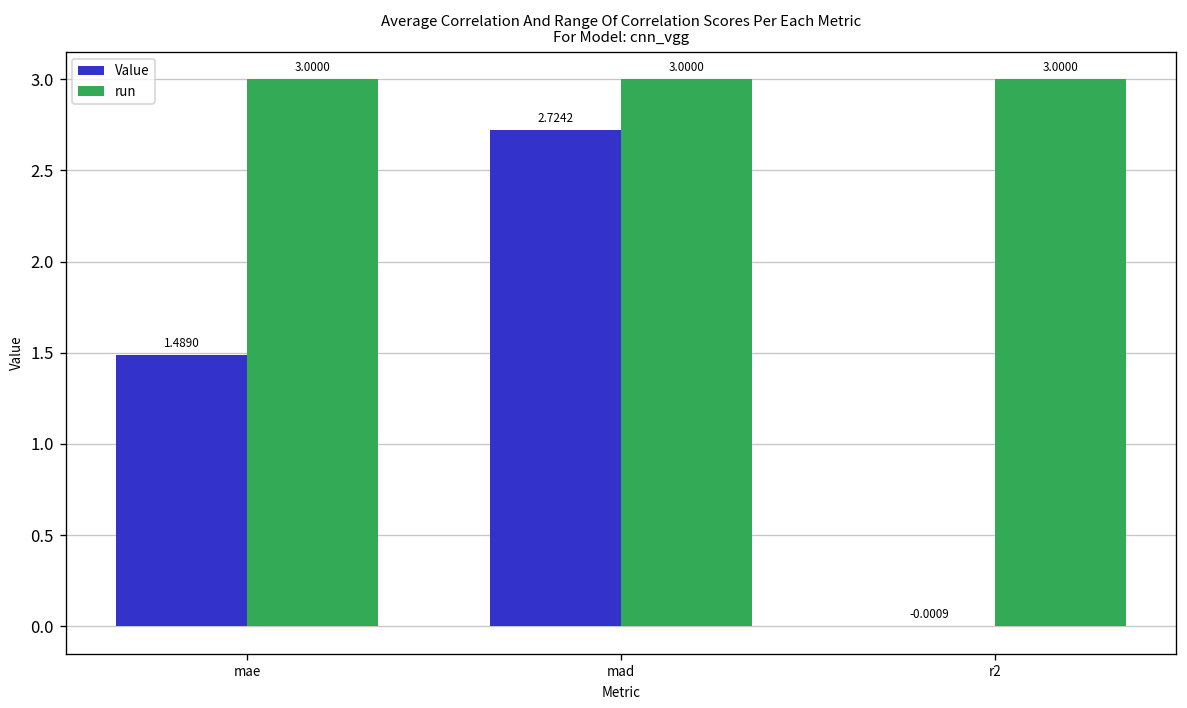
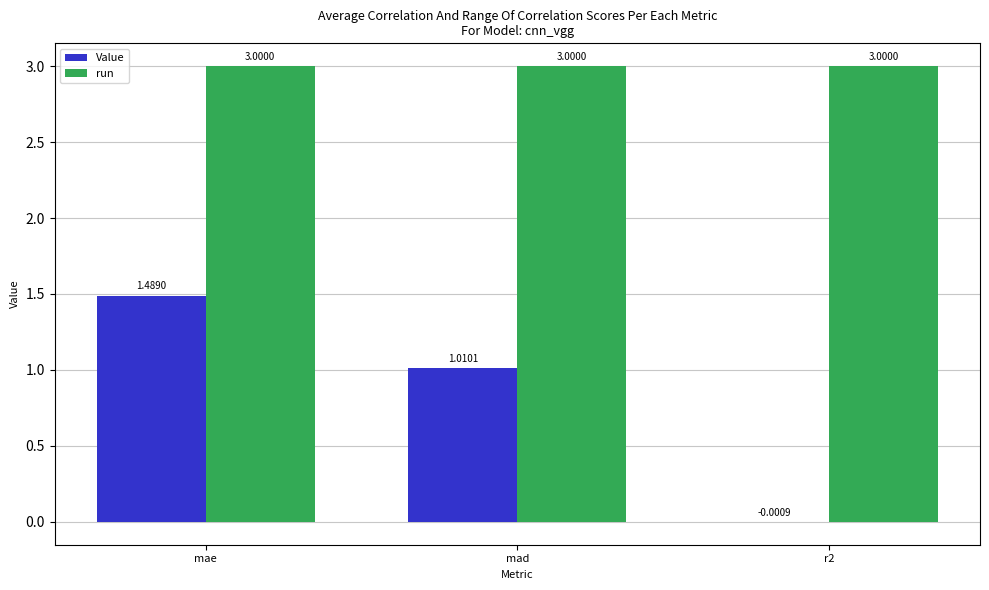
Value, mad: 2.7242 -> 1.0101
